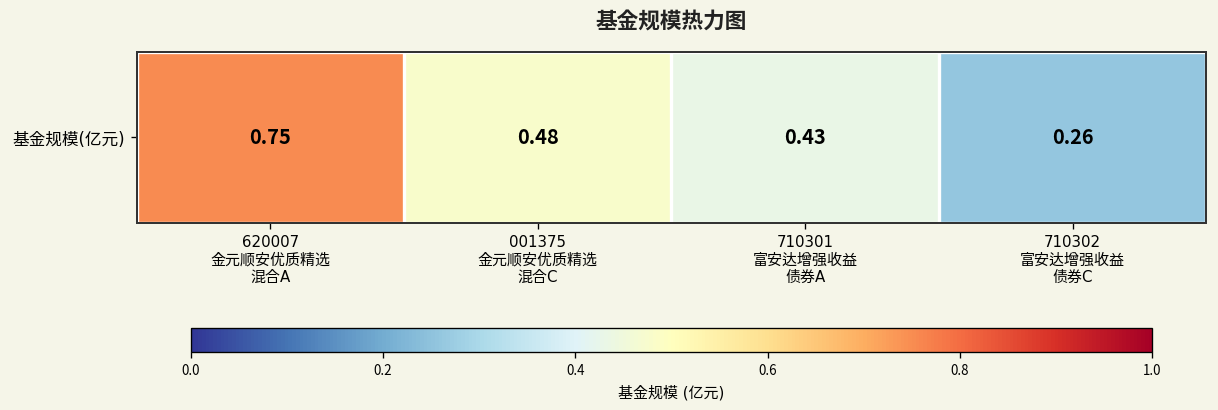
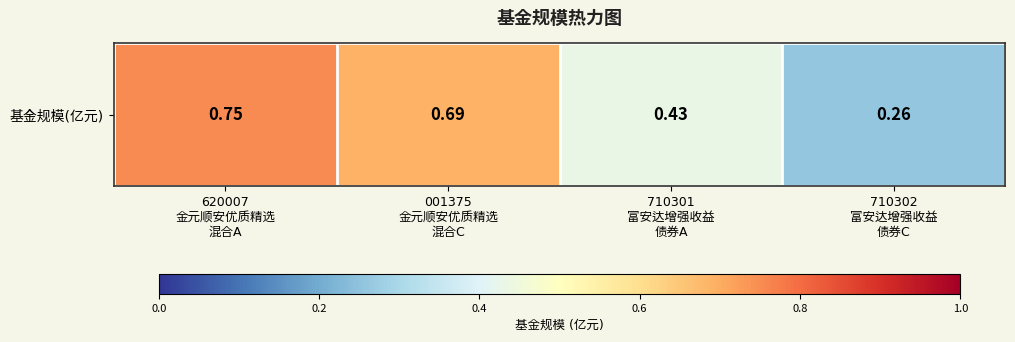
基金规模(亿元), 001375 金元顺安优质精选 混合C: 0.48 -> 0.69
